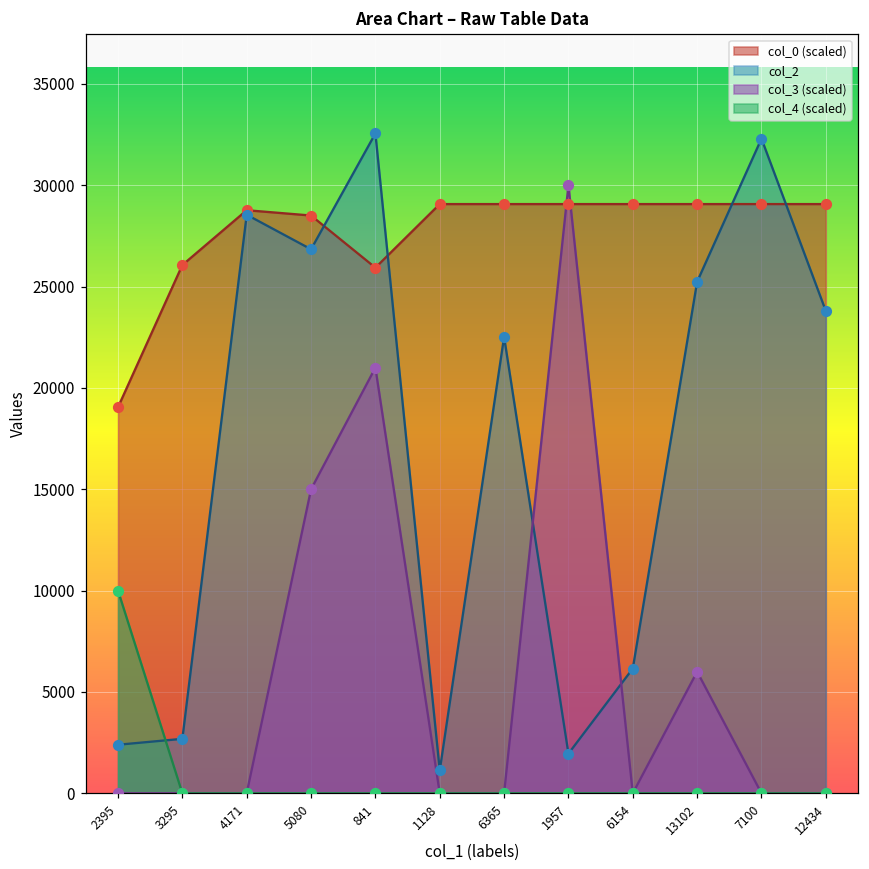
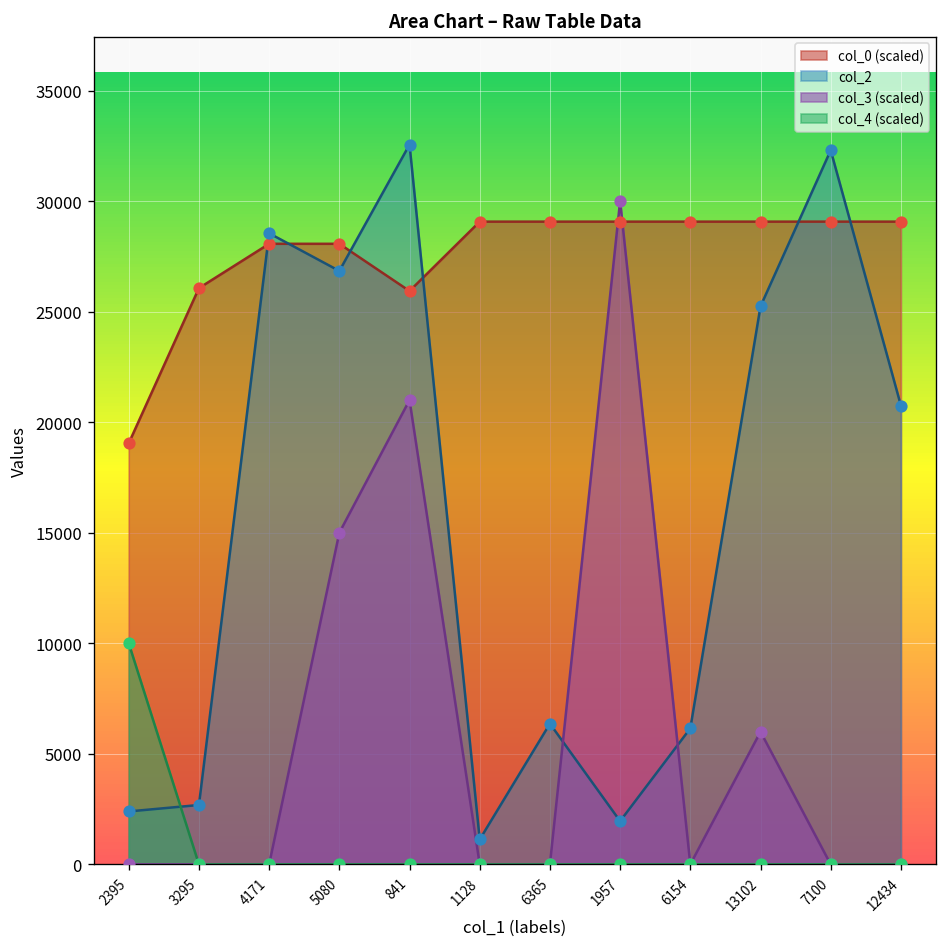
col_0 (scaled), 4171: 28800 -> 28100
col_0 (scaled), 5080: 28500 -> 28100
col_2, 6365: 22500 -> 6400
col_2, 12434: 23800 -> 20800
